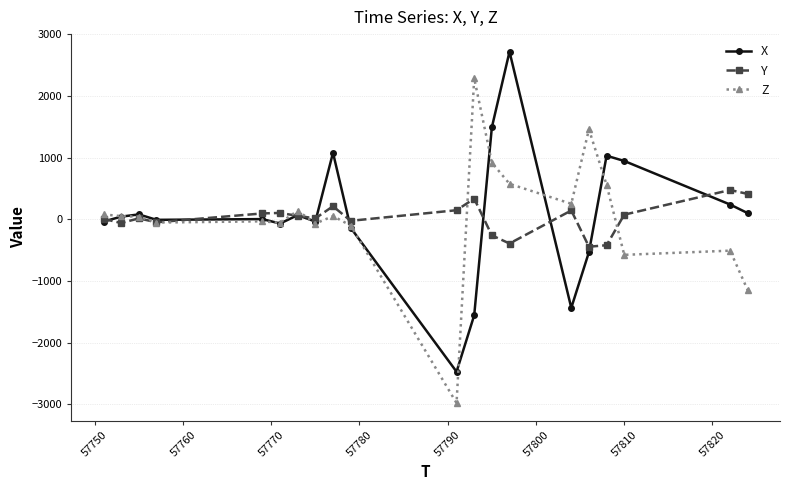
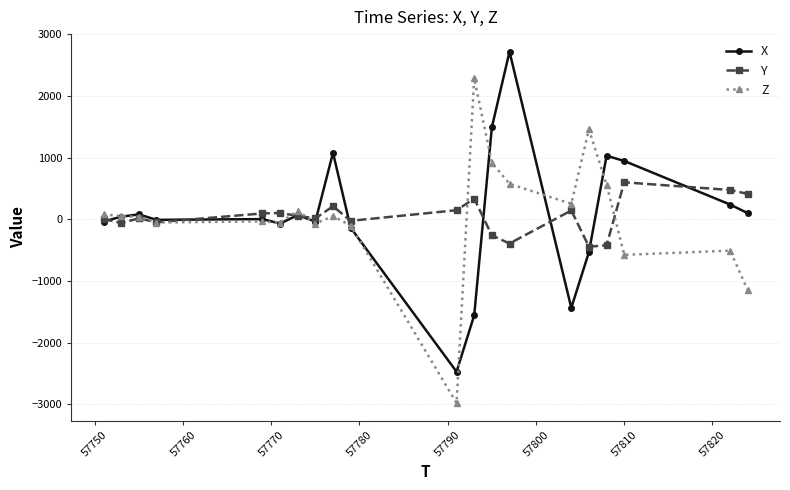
Y, 57810: 100 -> 600
